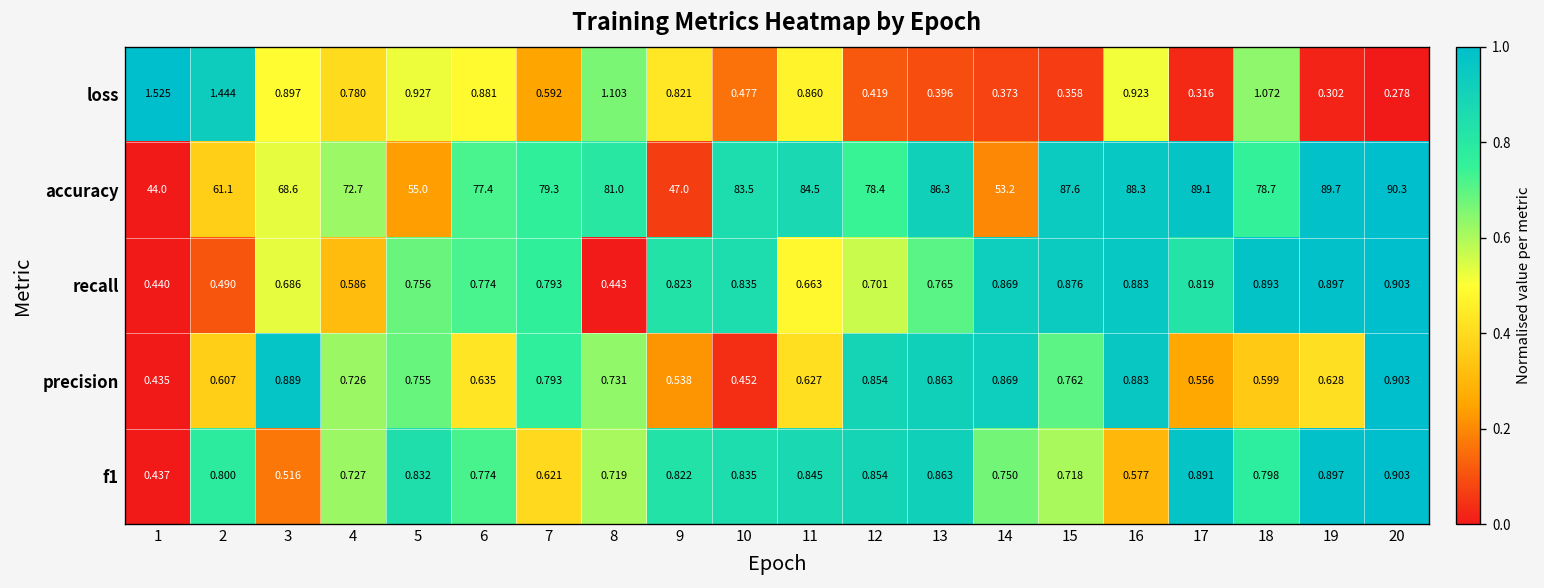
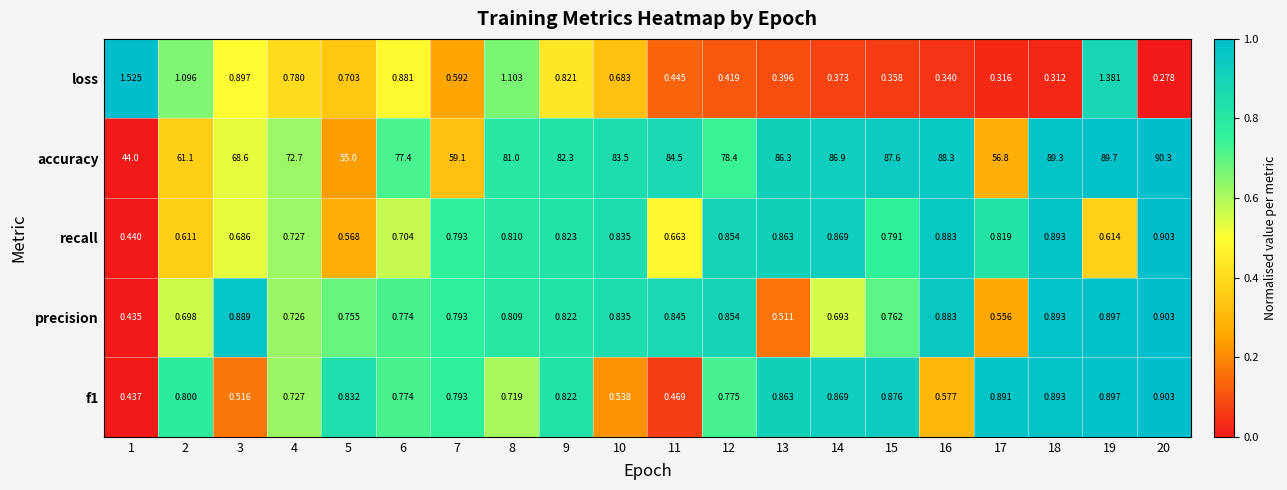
loss, 2: 1.444 -> 1.096
loss, 5: 0.927 -> 0.703
loss, 10: 0.477 -> 0.683
loss, 11: 0.860 -> 0.445
loss, 16: 0.923 -> 0.340
loss, 18: 1.072 -> 0.312
loss, 19: 0.302 -> 1.381
accuracy, 7: 79.3 -> 59.1
accuracy, 9: 47.0 -> 82.3
accuracy, 14: 53.2 -> 86.9
accuracy, 17: 89.1 -> 56.8
accuracy, 18: 78.7 -> 89.3
recall, 2: 0.490 -> 0.611
recall, 4: 0.586 -> 0.727
recall, 5: 0.756 -> 0.568
recall, 6: 0.774 -> 0.704
recall, 8: 0.443 -> 0.810
recall, 12: 0.701 -> 0.854
recall, 13: 0.765 -> 0.863
recall, 15: 0.876 -> 0.791
recall, 19: 0.897 -> 0.614
precision, 2: 0.607 -> 0.698
precision, 6: 0.635 -> 0.774
precision, 8: 0.731 -> 0.809
precision, 9: 0.538 -> 0.822
precision, 10: 0.452 -> 0.835
precision, 11: 0.627 -> 0.845
precision, 13: 0.863 -> 0.511
precision, 14: 0.869 -> 0.693
precision, 18: 0.599 -> 0.893
precision, 19: 0.628 -> 0.897
f1, 7: 0.621 -> 0.793
f1, 10: 0.835 -> 0.538
f1, 11: 0.845 -> 0.469
f1, 12: 0.854 -> 0.775
f1, 14: 0.750 -> 0.869
f1, 15: 0.718 -> 0.876
f1, 18: 0.798 -> 0.893
